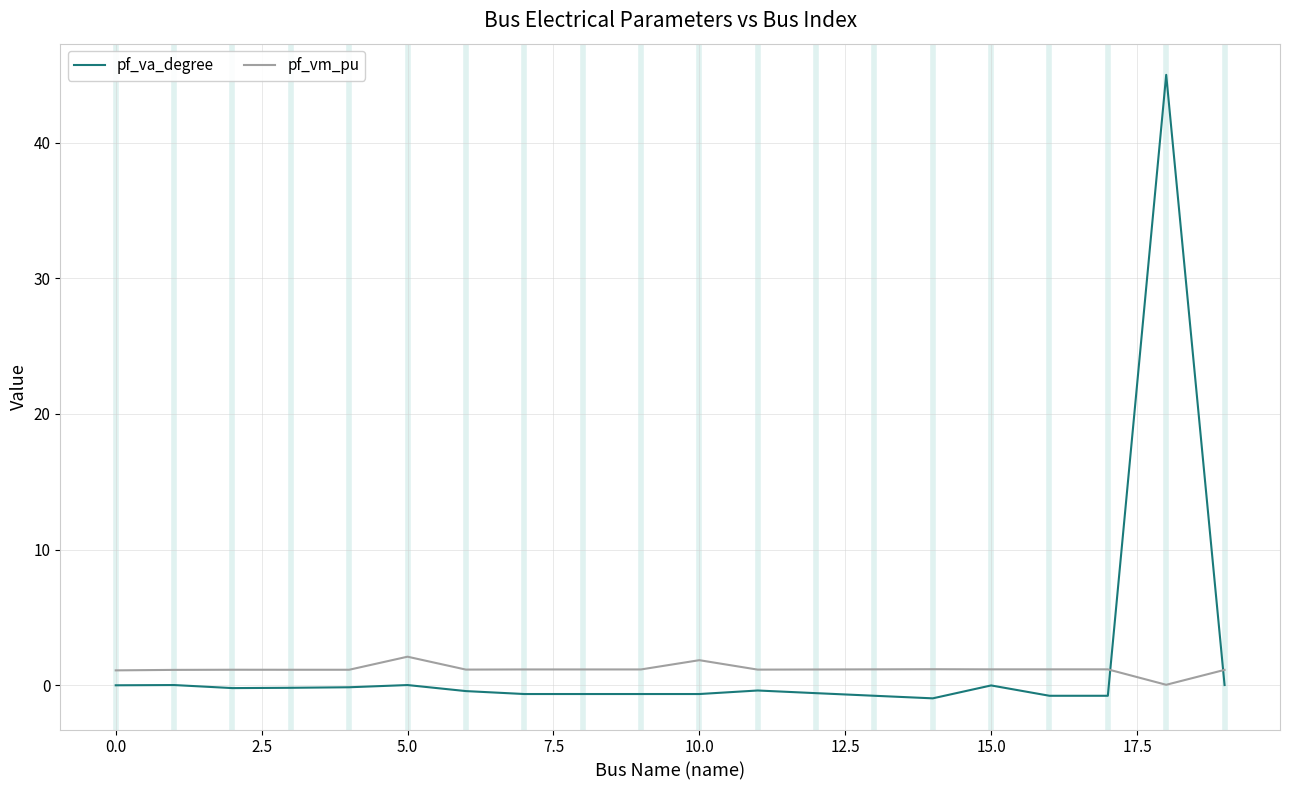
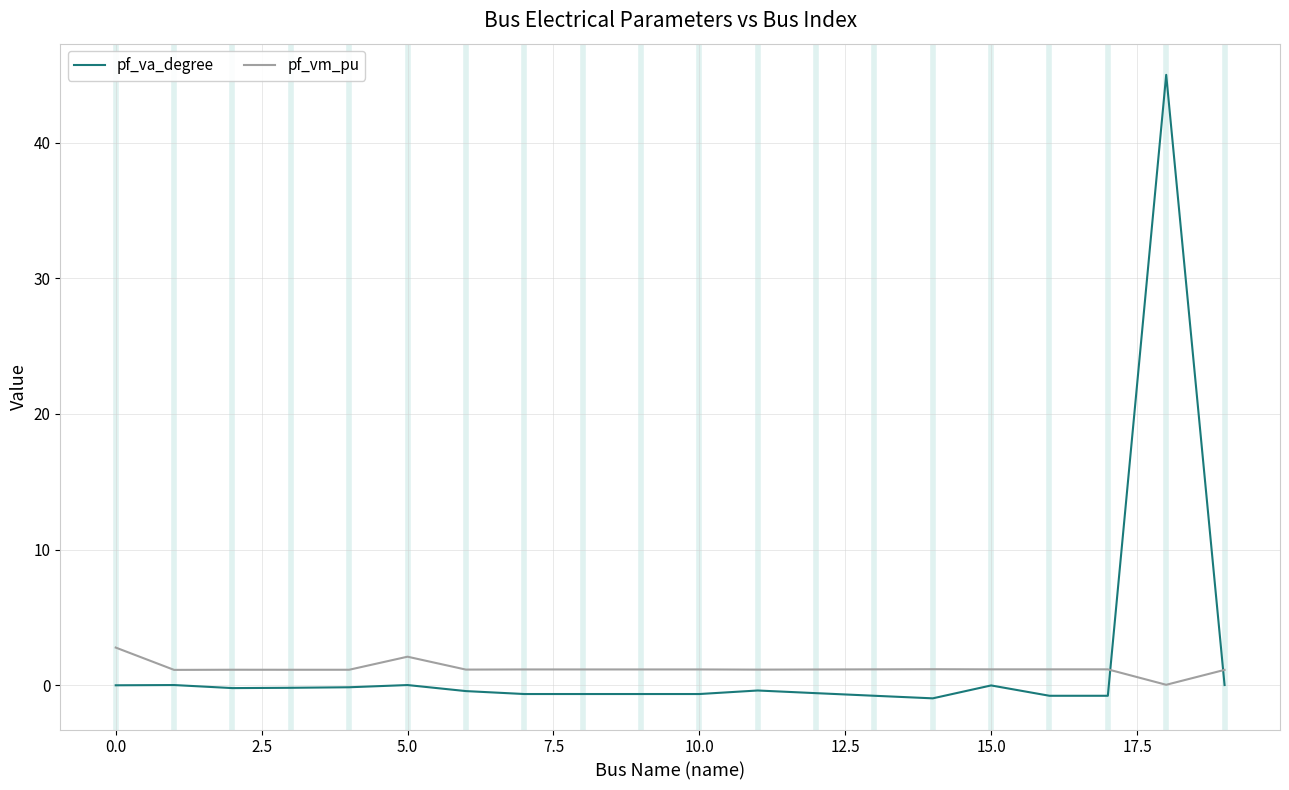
pf_vm_pu, 0.0: 1.1 -> 2.8
pf_vm_pu, 10.0: 1.9 -> 1.2
